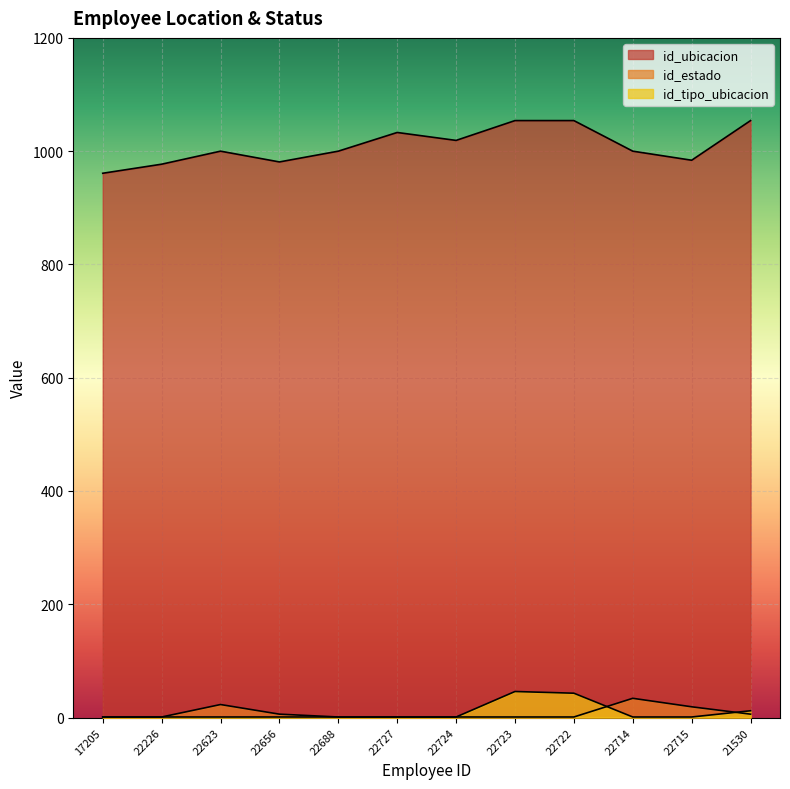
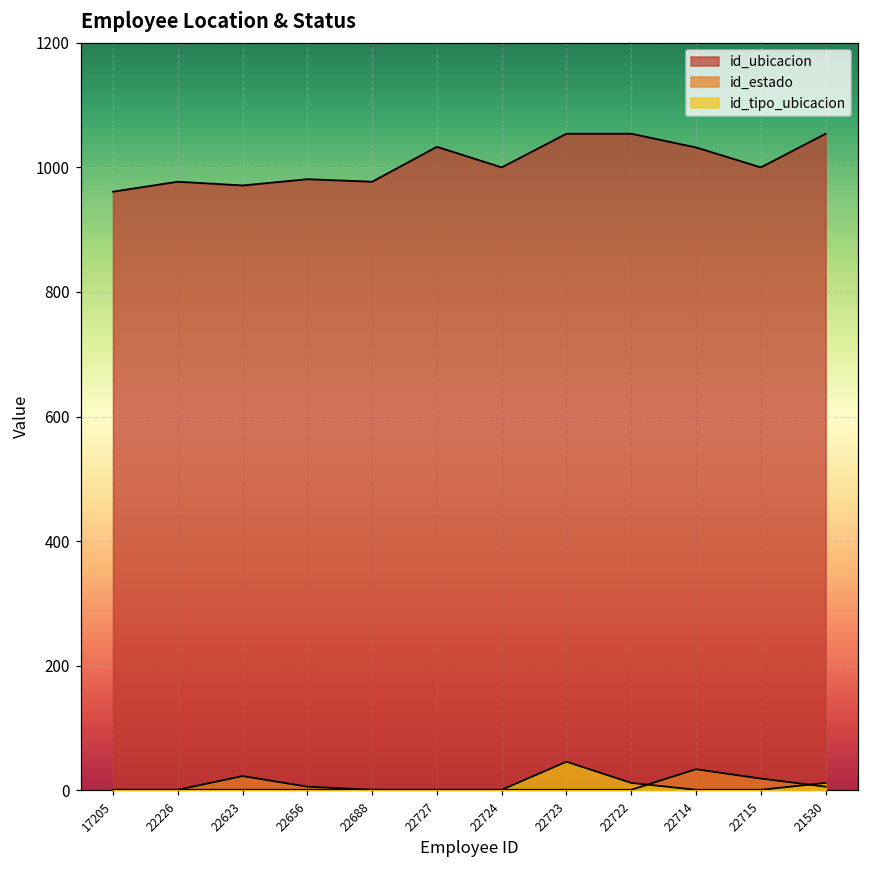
id_ubicacion, 22623: 1000 -> 970
id_ubicacion, 22688: 1000 -> 980
id_ubicacion, 22724: 1020 -> 1000
id_tipo_ubicacion, 22722: 40 -> 10
id_ubicacion, 22714: 1000 -> 1030
id_ubicacion, 22715: 980 -> 1000
